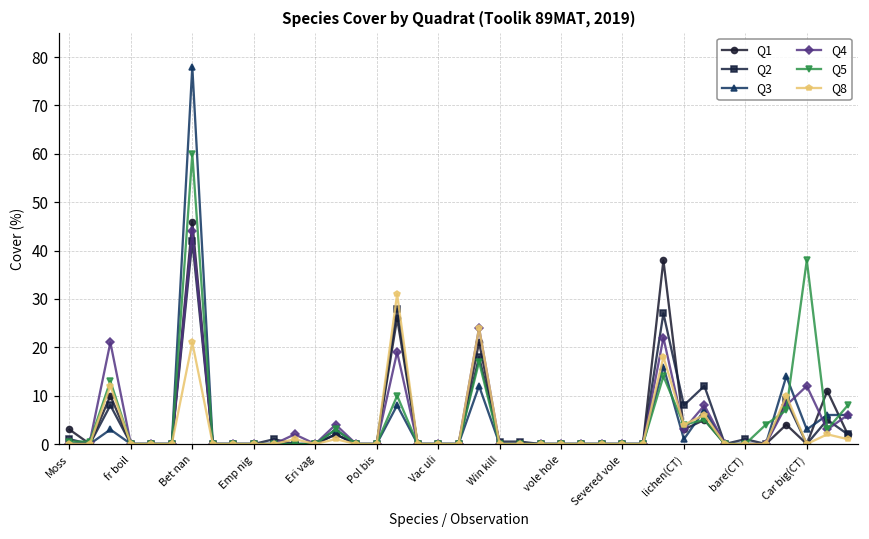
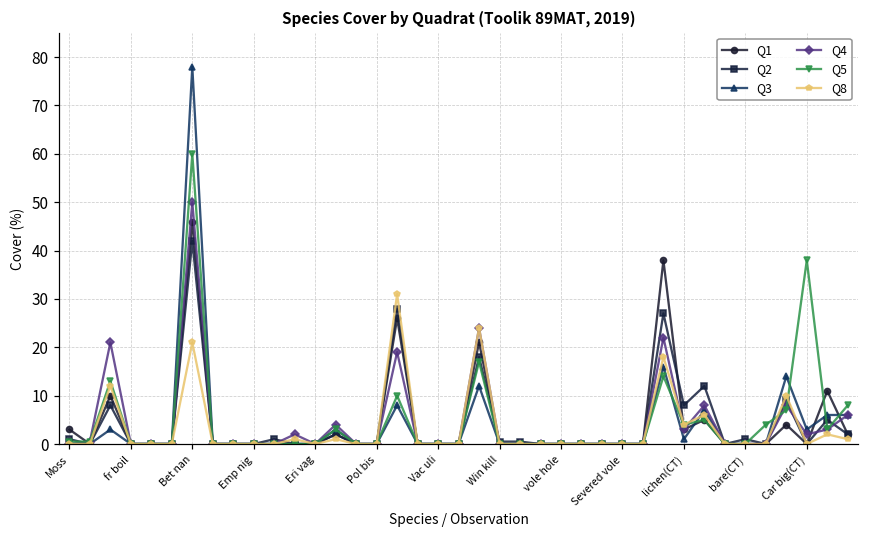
Q4, Bet nan: 44 -> 50
Q4, Car big(CT): 12 -> 2
